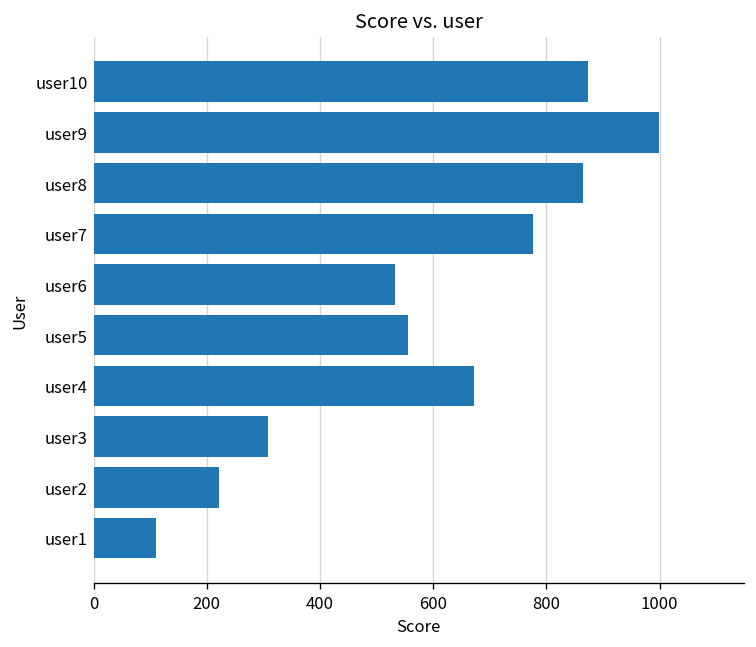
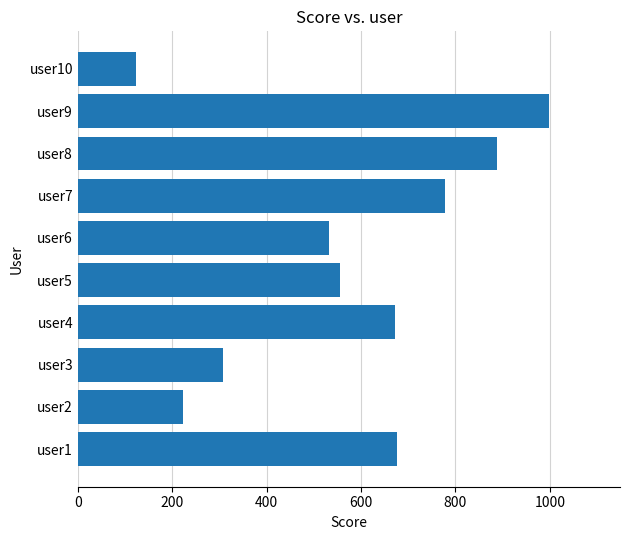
user10: 870 -> 120
user8: 860 -> 890
user1: 110 -> 680
